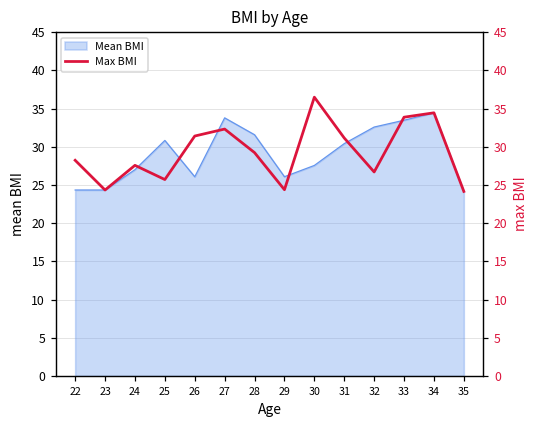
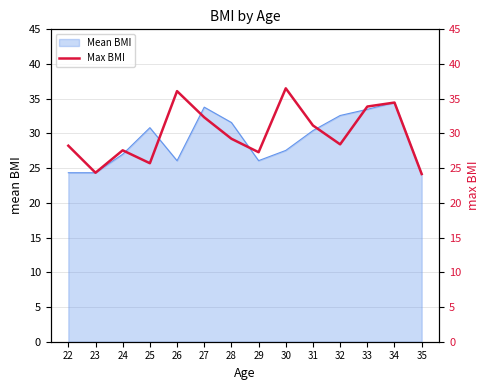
Max BMI, 26: 31 -> 36
Max BMI, 29: 24 -> 27
Max BMI, 32: 27 -> 28
